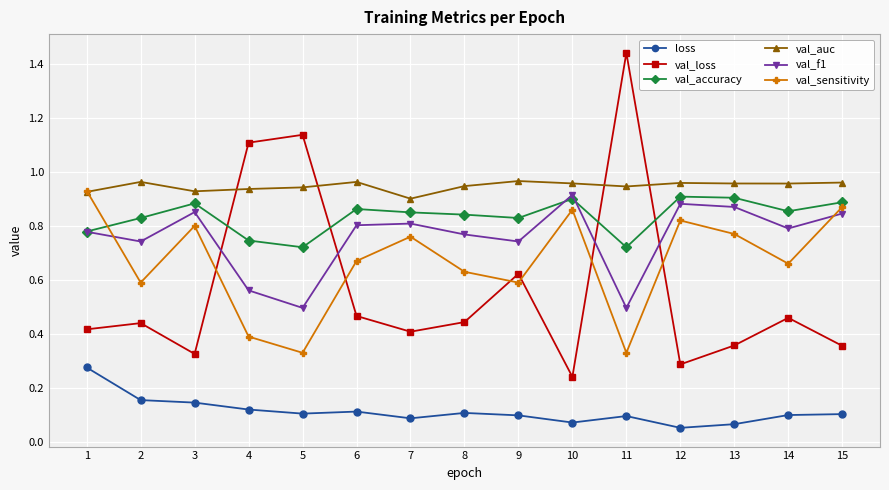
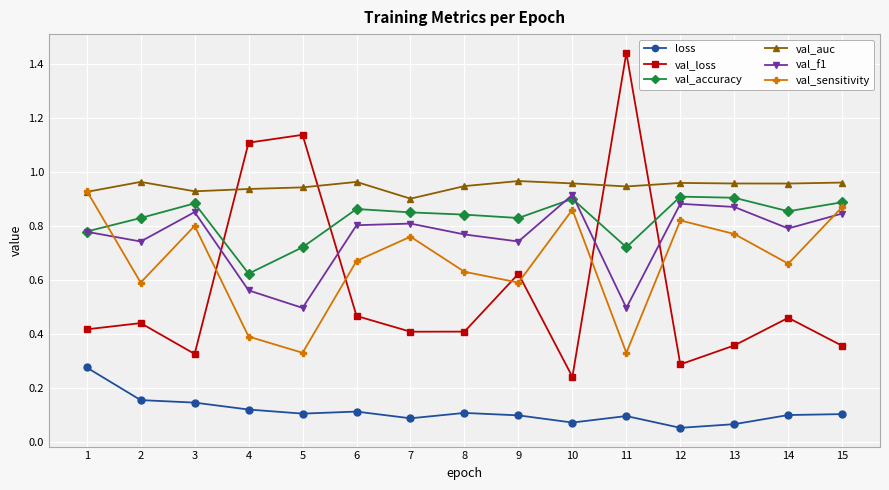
val_accuracy, 4: 0.75 -> 0.62
val_loss, 8: 0.44 -> 0.41
